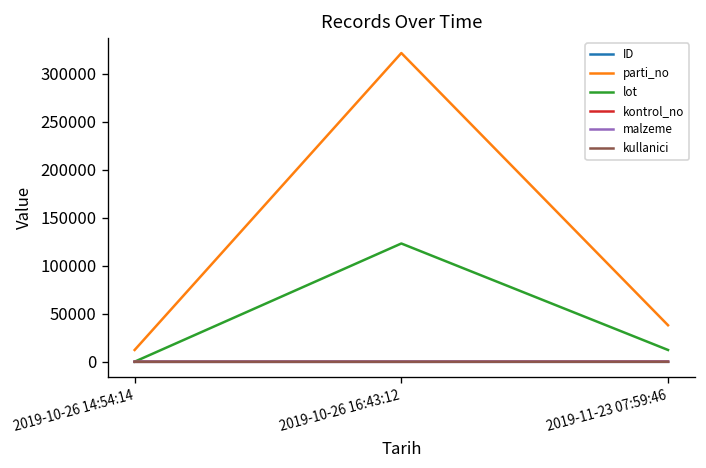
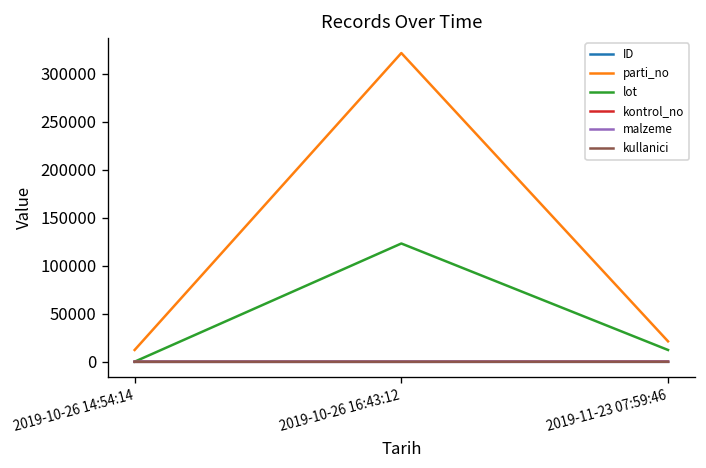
parti_no, 2019-11-23 07:59:46: 40000 -> 20000
